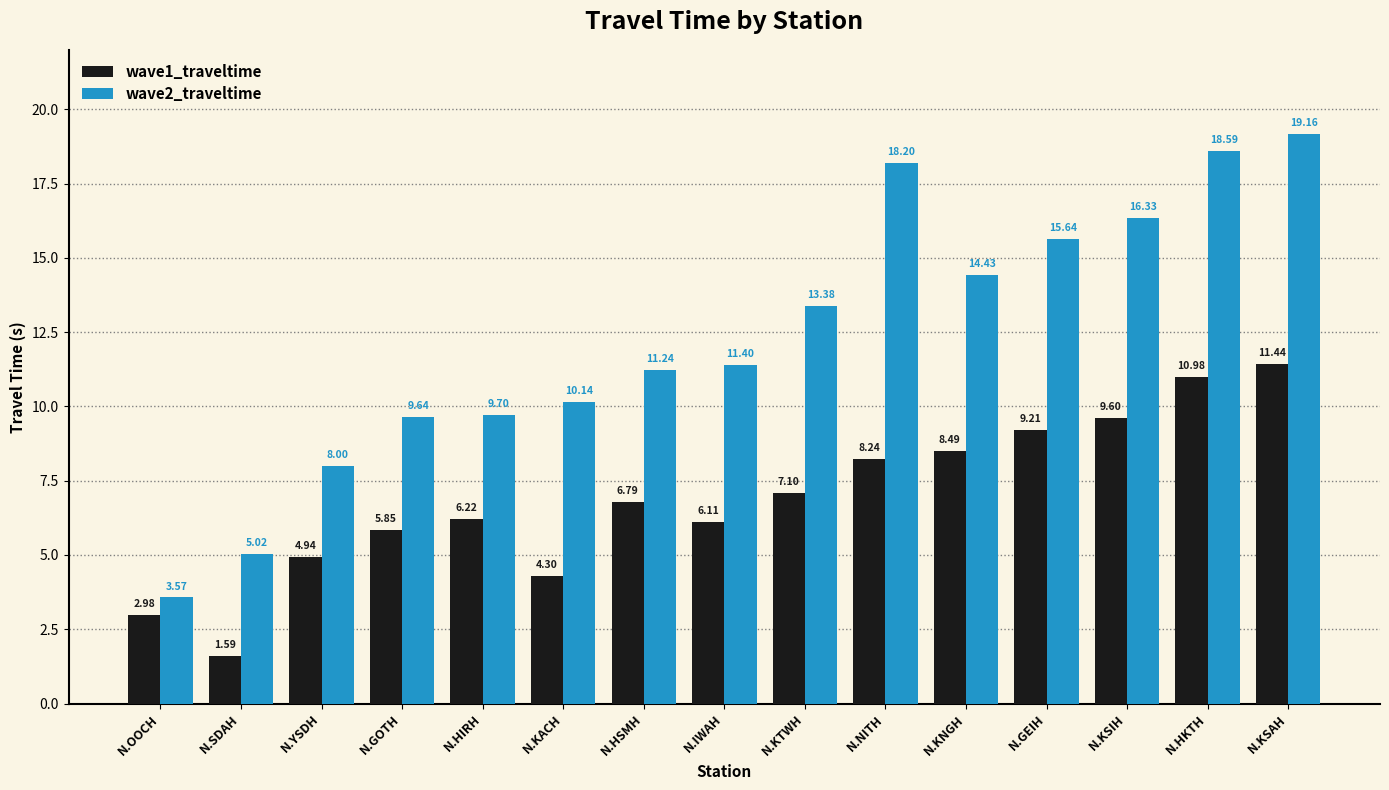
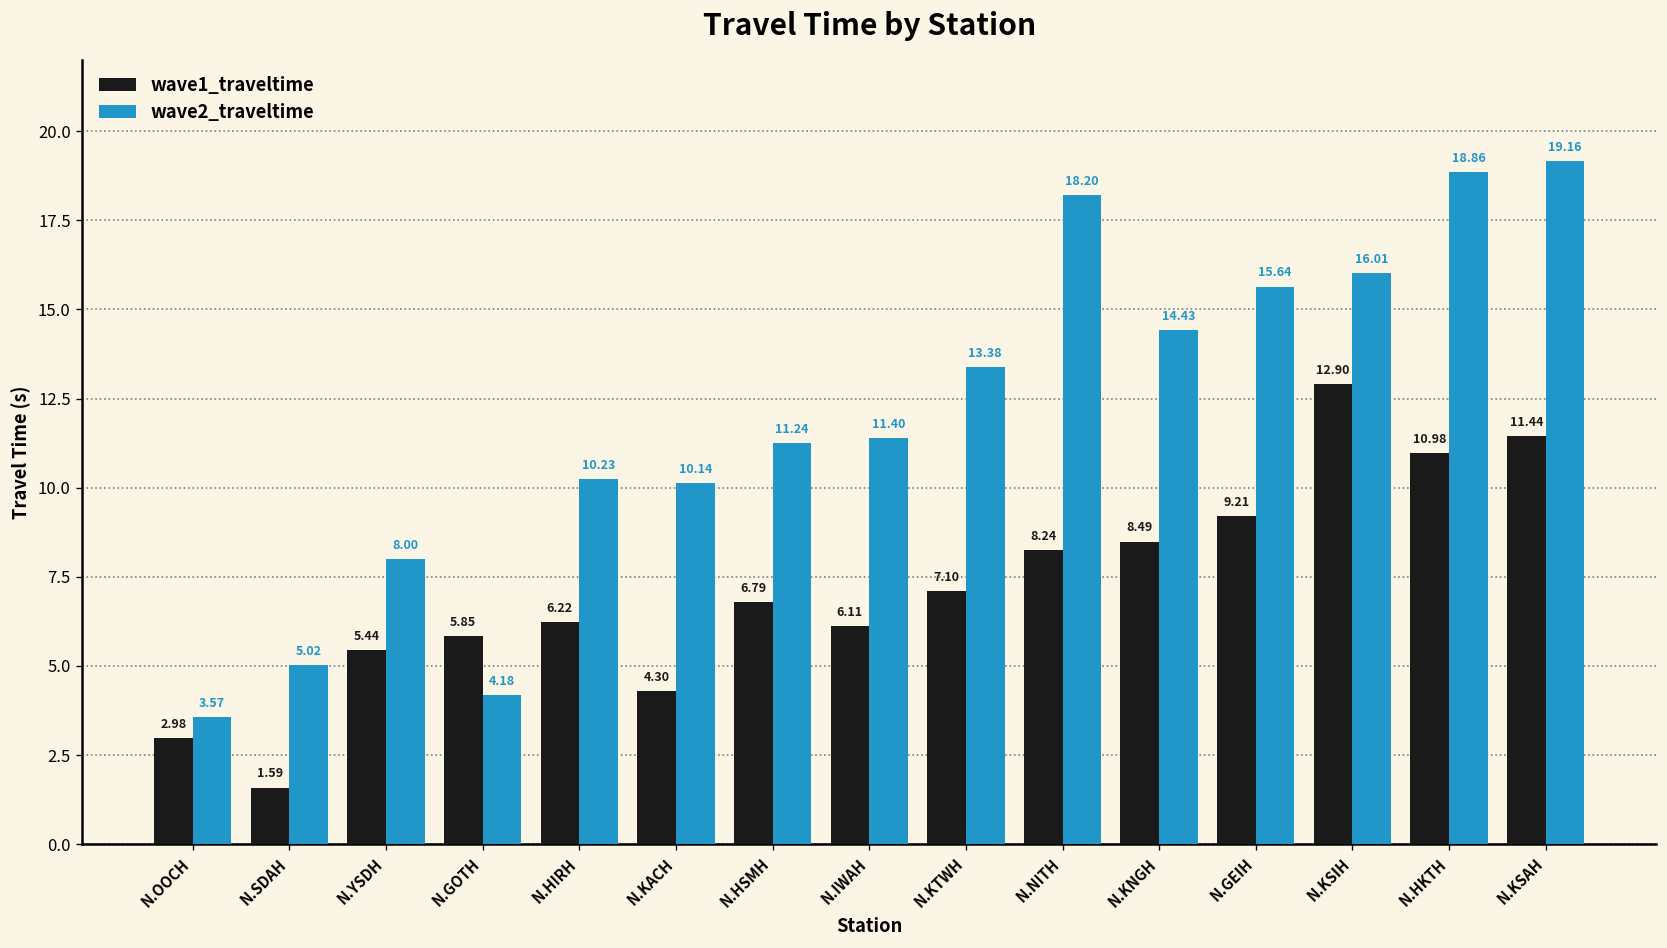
wave1_traveltime, N.YSDH: 4.94 -> 5.44
wave2_traveltime, N.GOTH: 9.64 -> 4.18
wave2_traveltime, N.HIRH: 9.70 -> 10.23
wave1_traveltime, N.KSIH: 9.60 -> 12.90
wave2_traveltime, N.KSIH: 16.33 -> 16.01
wave2_traveltime, N.HKTH: 18.59 -> 18.86
